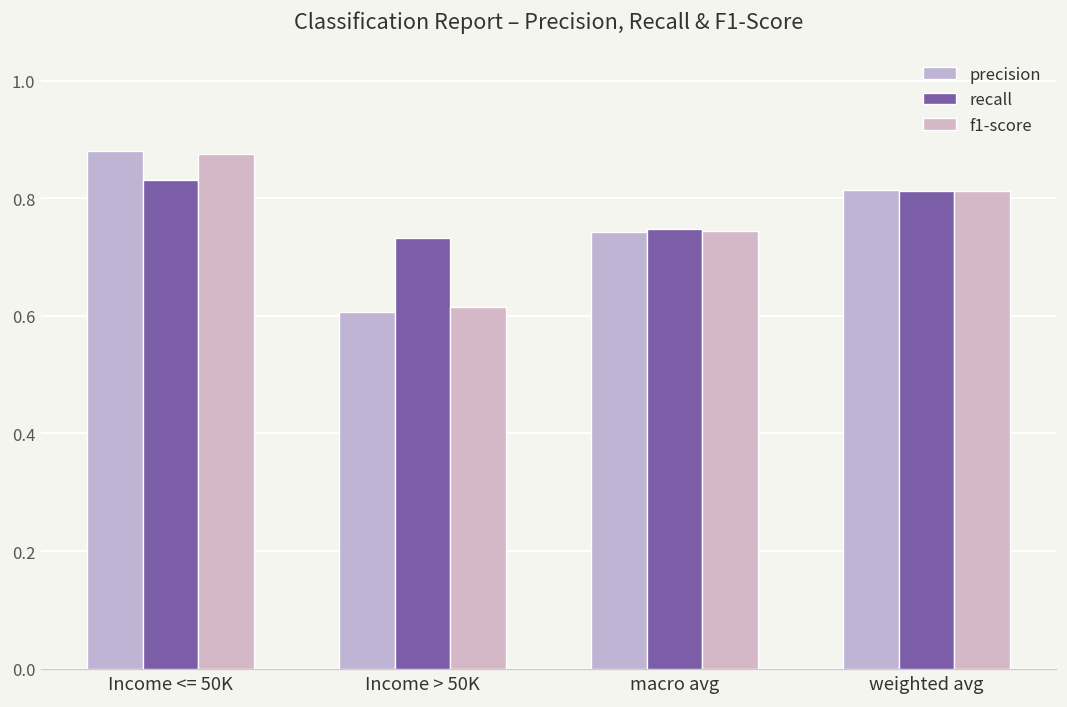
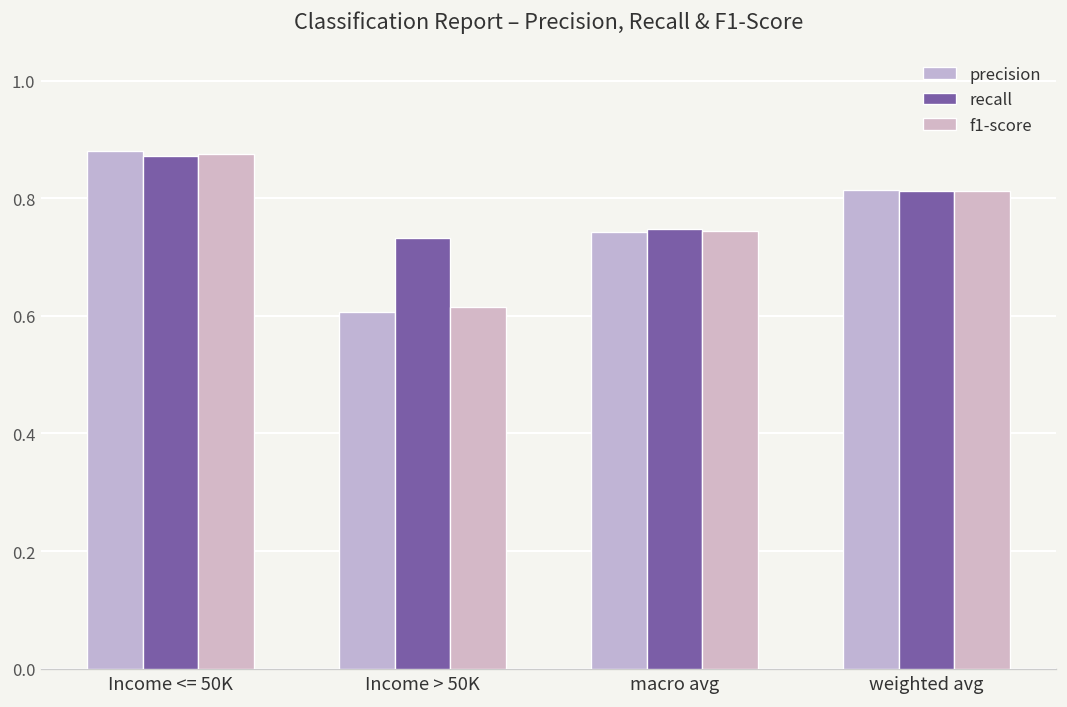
recall, Income <= 50K: 0.83 -> 0.87
